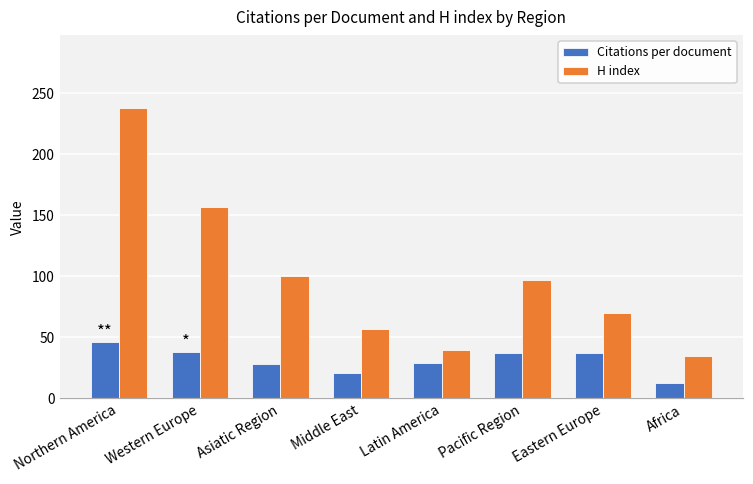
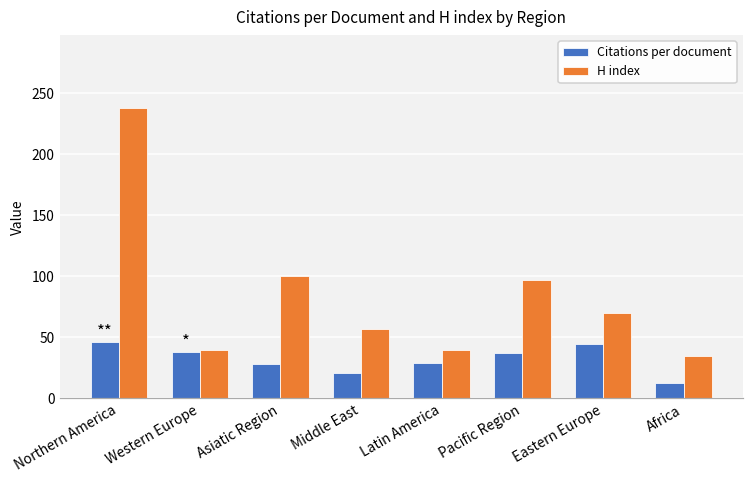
H index, Western Europe: 157 -> 40
Citations per document, Eastern Europe: 37 -> 45
